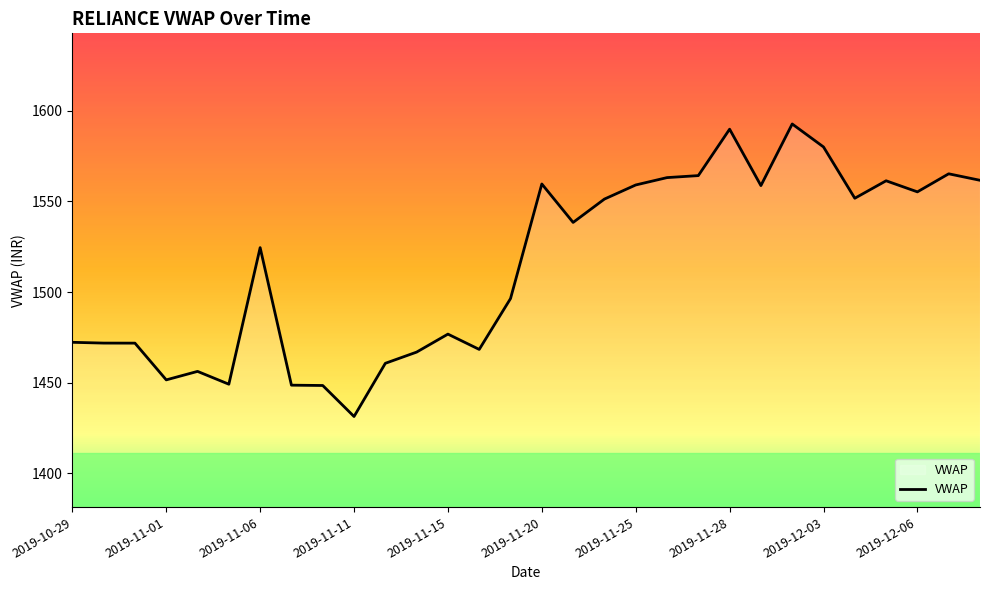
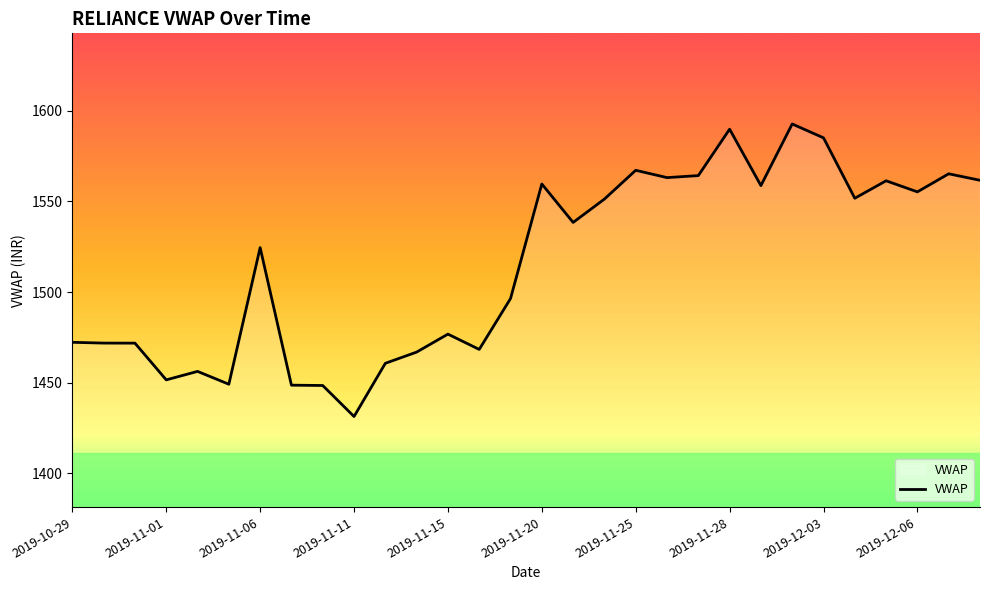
2019-11-25: 1559 -> 1567
2019-12-03: 1580 -> 1585
